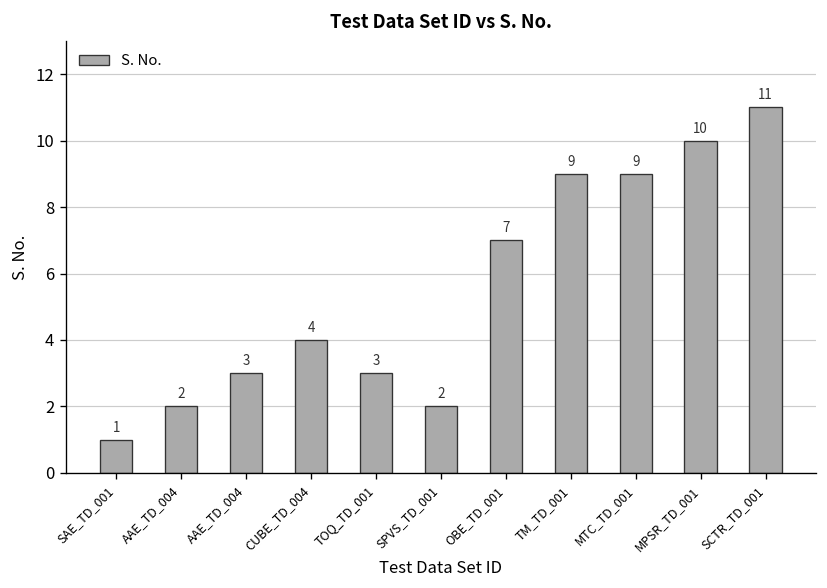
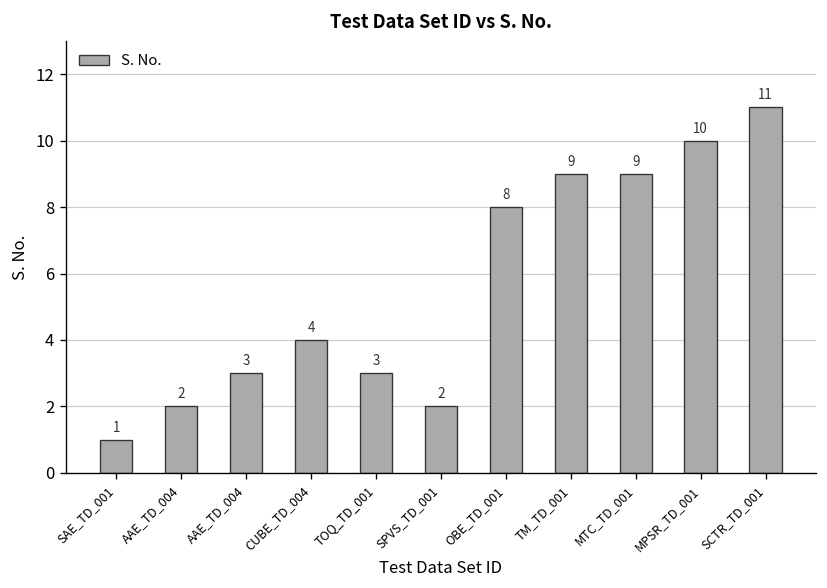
OBE_TD_001: 7 -> 8
